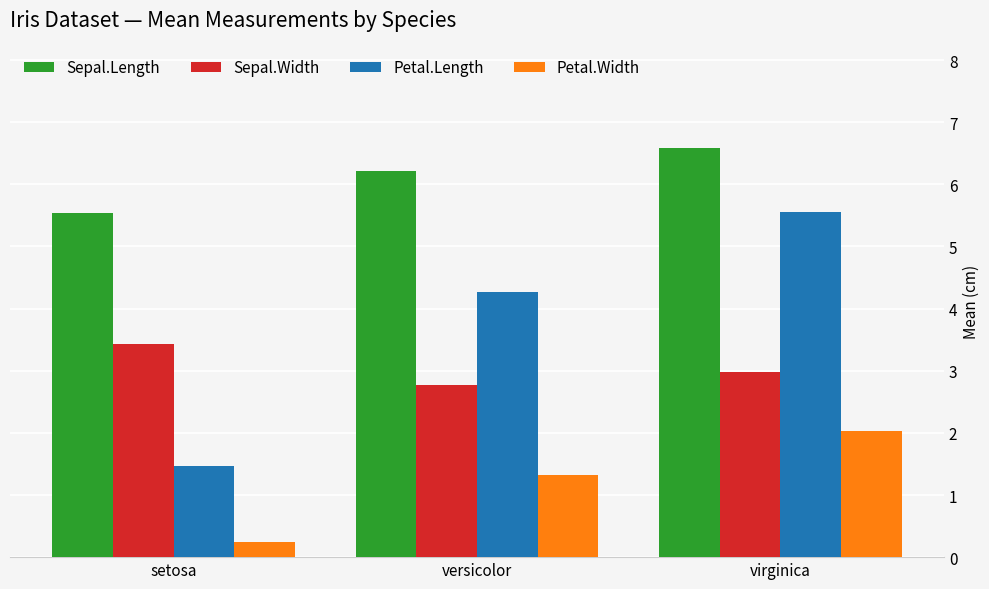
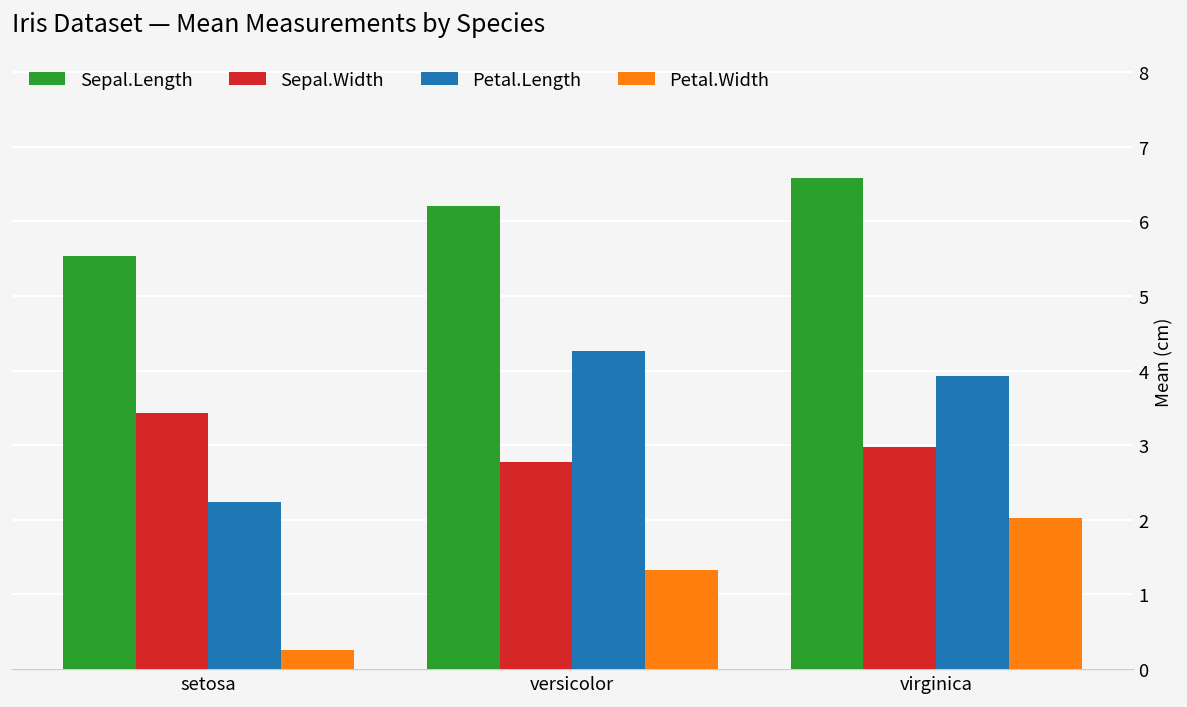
Petal.Length, setosa: 1.5 -> 2.2
Petal.Length, virginica: 5.6 -> 3.9
